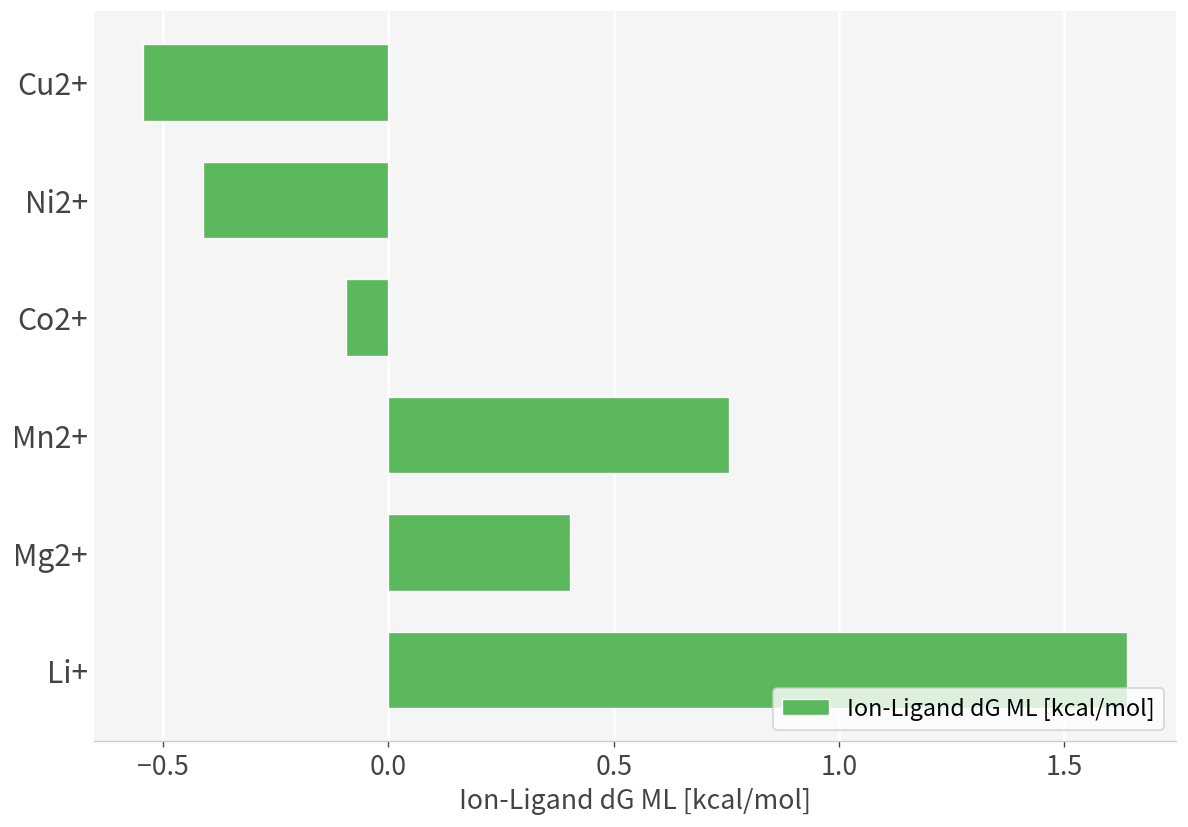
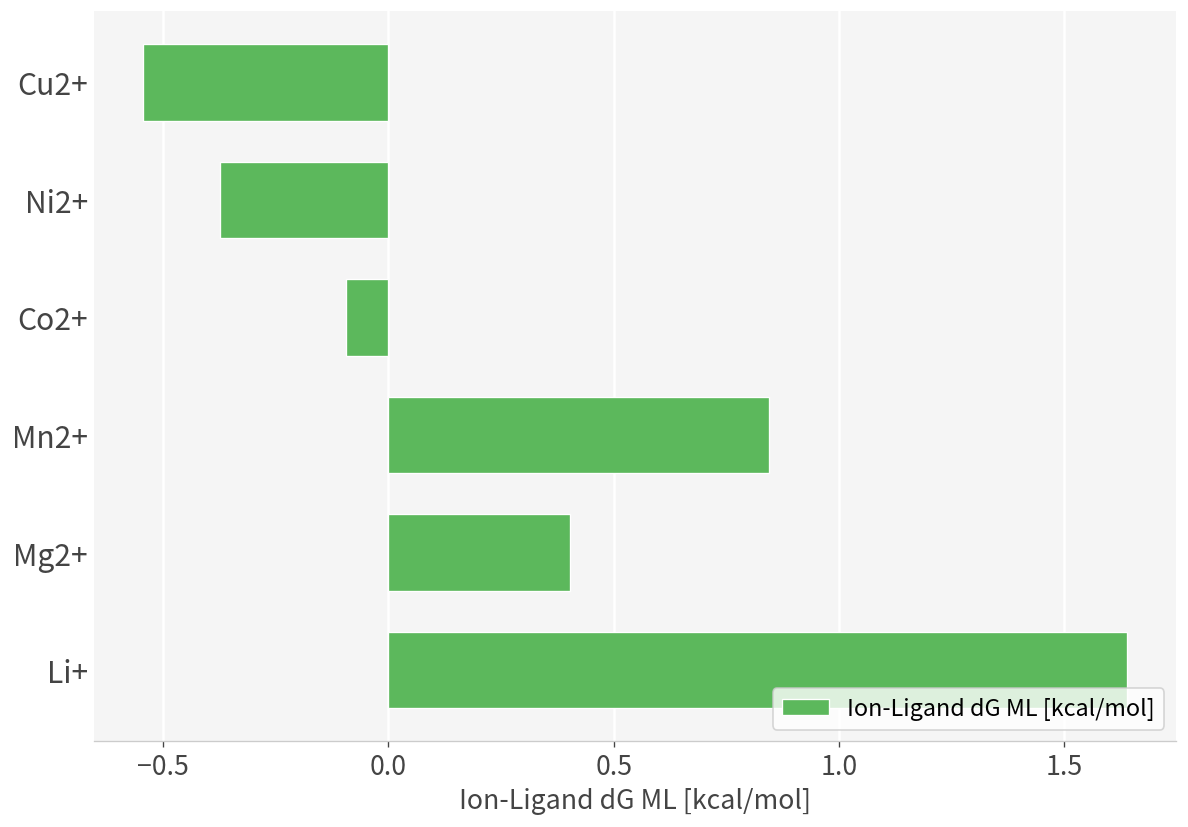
Ni2+: -0.41 -> -0.37
Mn2+: 0.76 -> 0.85
